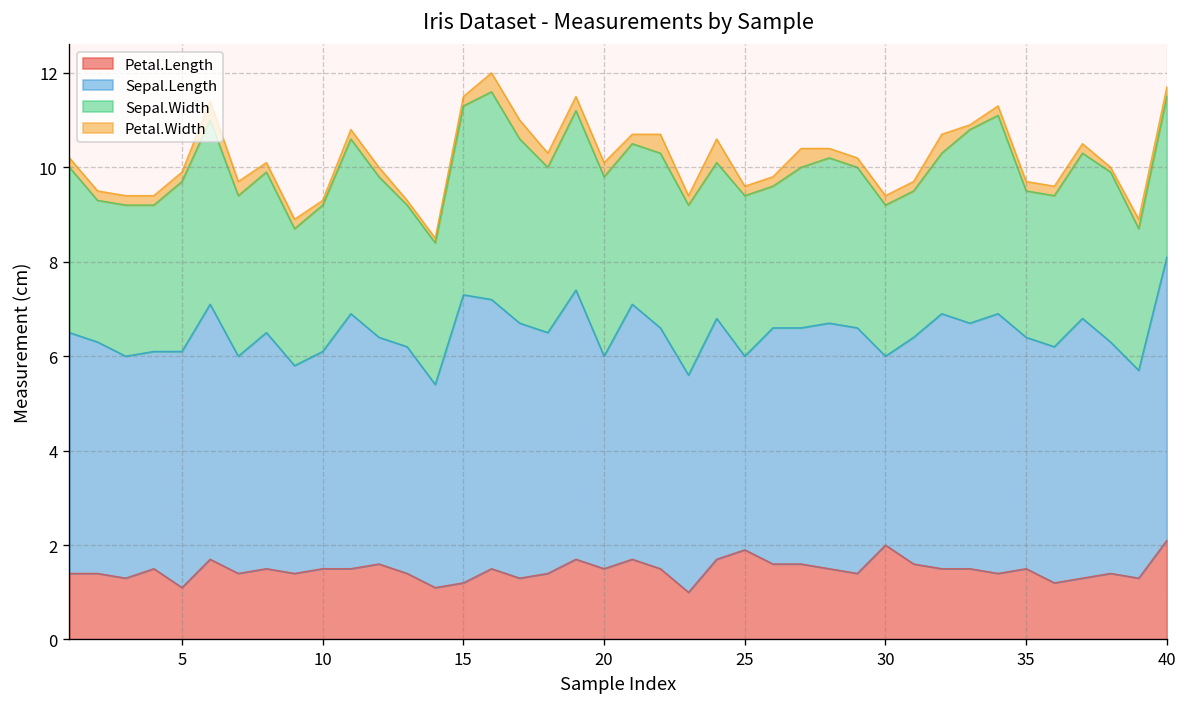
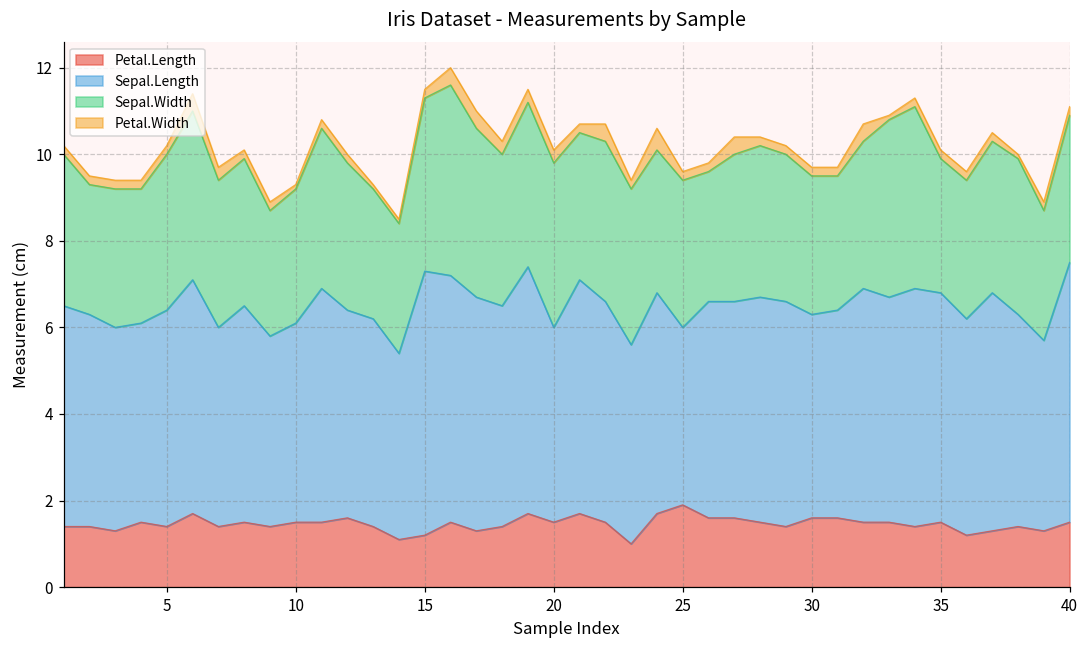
Petal.Length, 5: 1.1 -> 1.4
Petal.Length, 30: 2.0 -> 1.6
Sepal.Length, 30: 4.0 -> 4.7
Sepal.Length, 35: 4.9 -> 5.3
Petal.Length, 40: 2.1 -> 1.5
